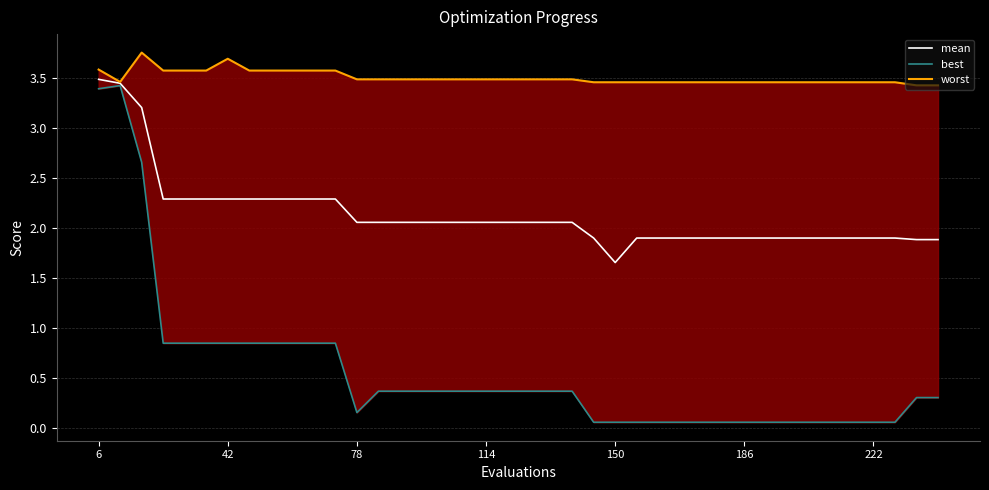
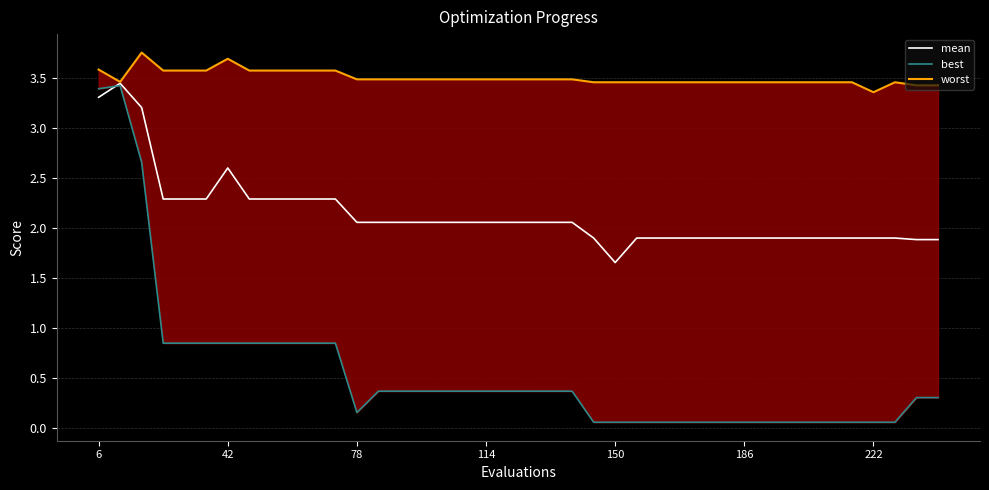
mean, 6: 3.5 -> 3.3
mean, 42: 2.3 -> 2.6
worst, 222: 3.5 -> 3.4
